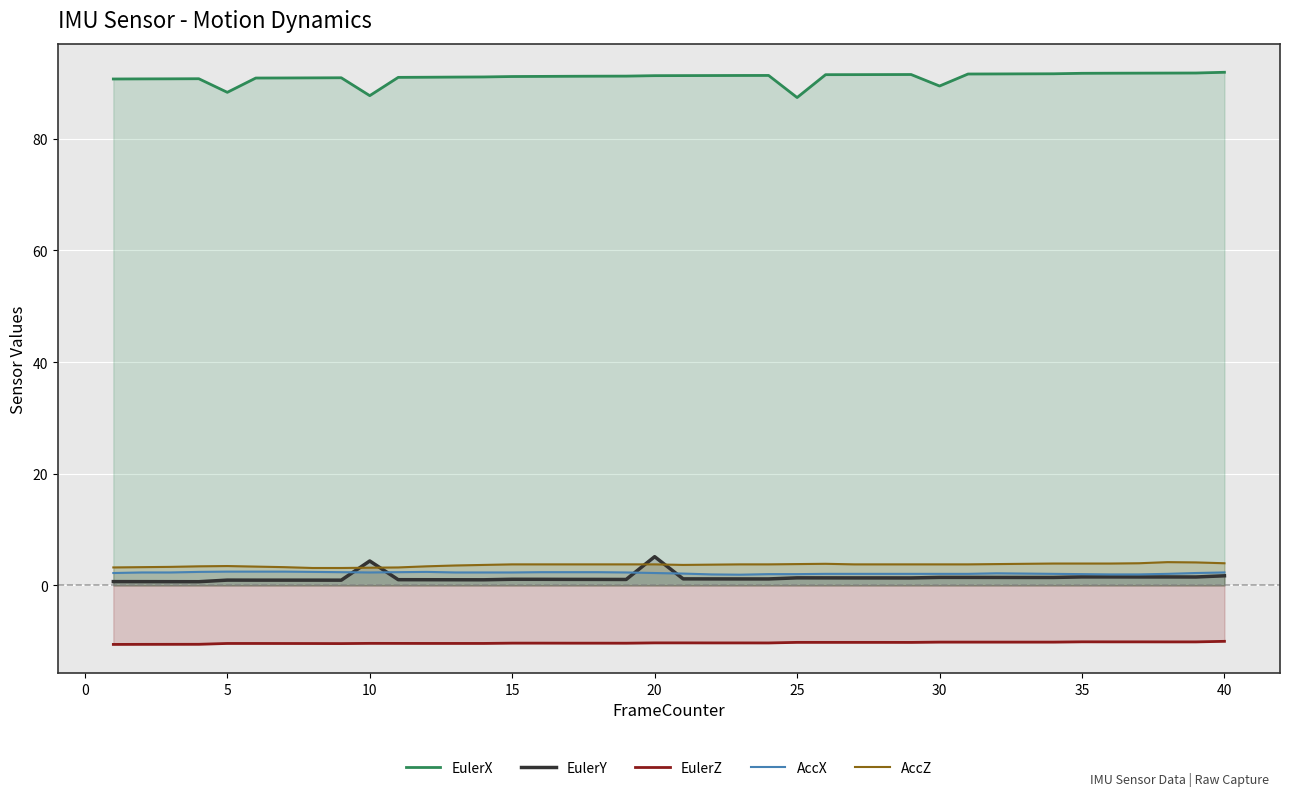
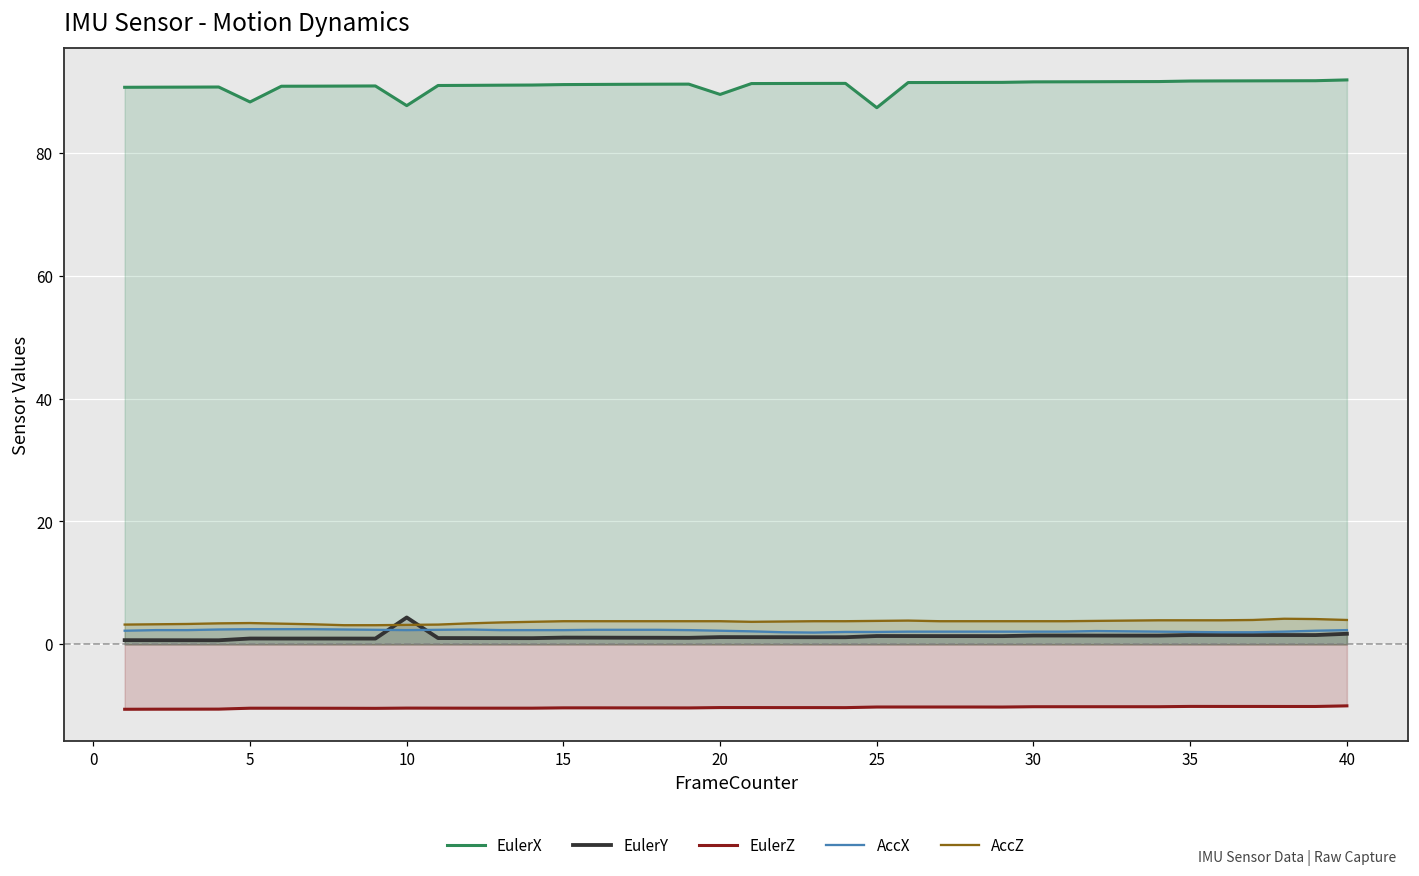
EulerX, 20: 91 -> 90
EulerY, 20: 5 -> 1
EulerX, 30: 89 -> 92
